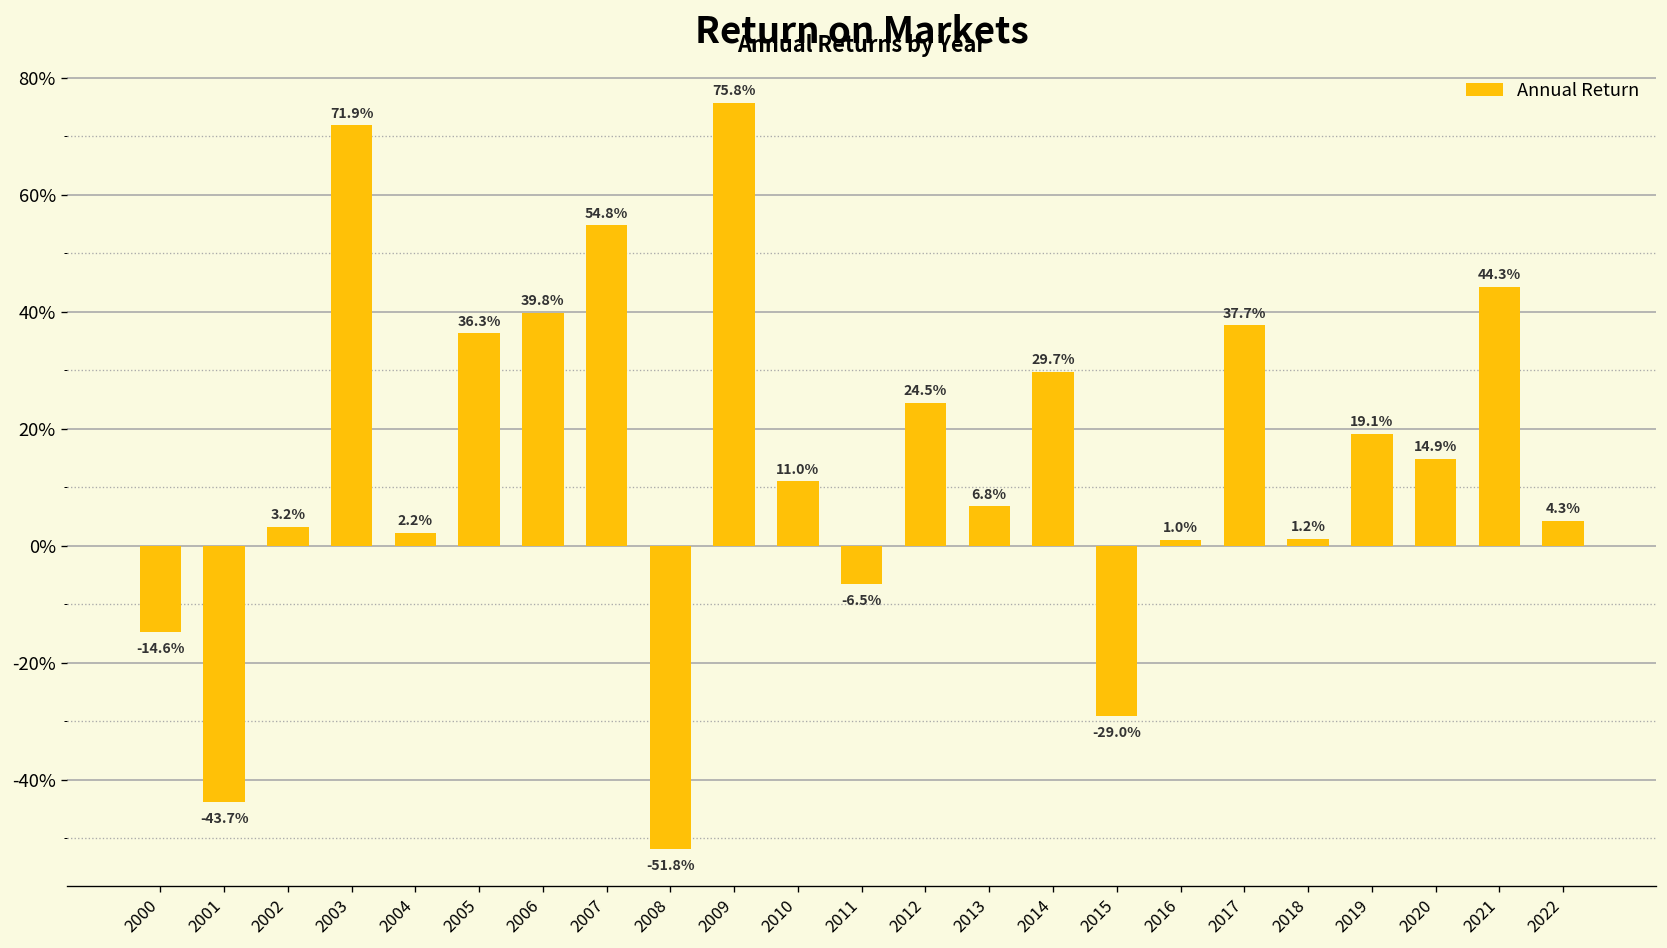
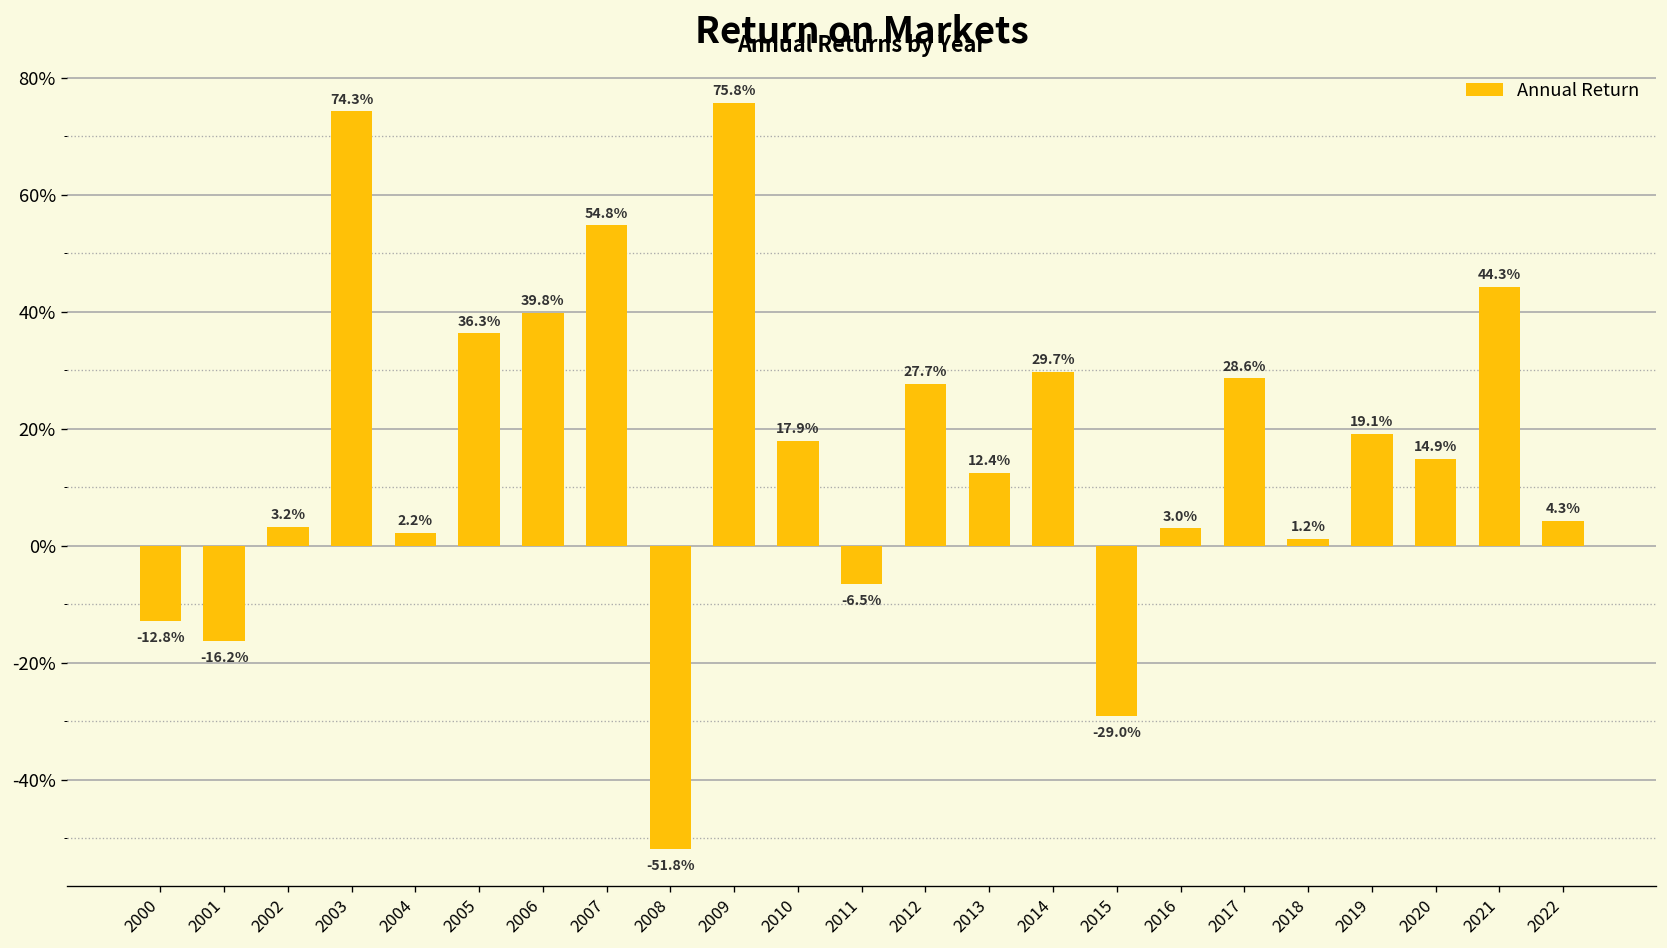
2000: -14.6% -> -12.8%
2001: -43.7% -> -16.2%
2003: 71.9% -> 74.3%
2010: 11.0% -> 17.9%
2012: 24.5% -> 27.7%
2013: 6.8% -> 12.4%
2016: 1.0% -> 3.0%
2017: 37.7% -> 28.6%
